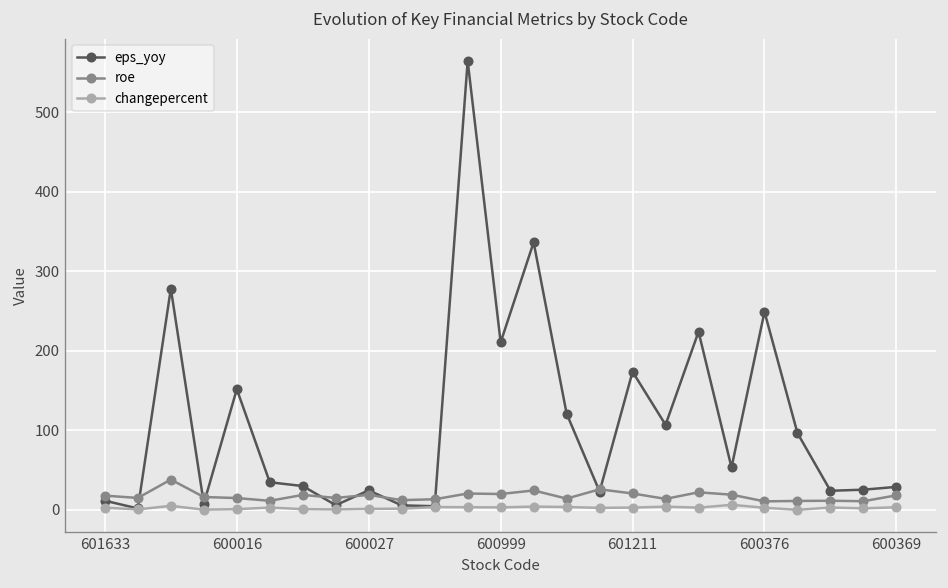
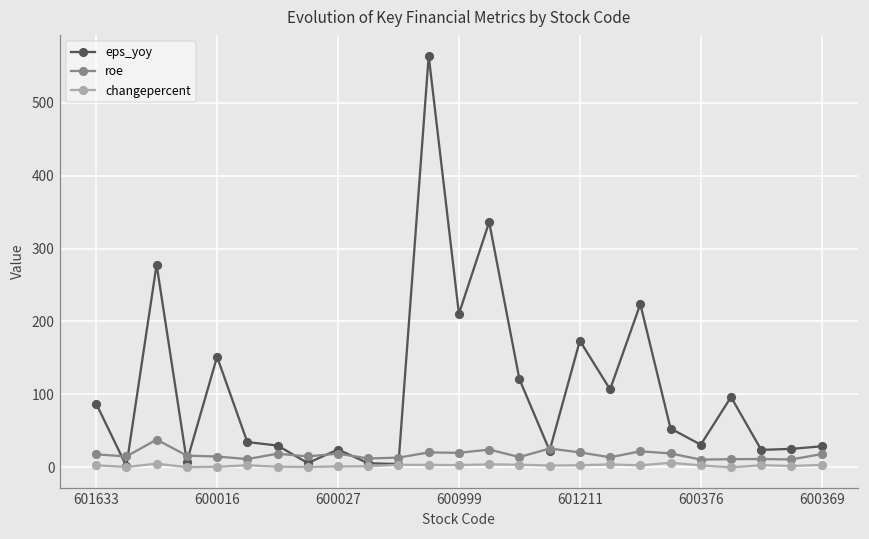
eps_yoy, 601633: 10 -> 90
eps_yoy, 600376: 250 -> 30
